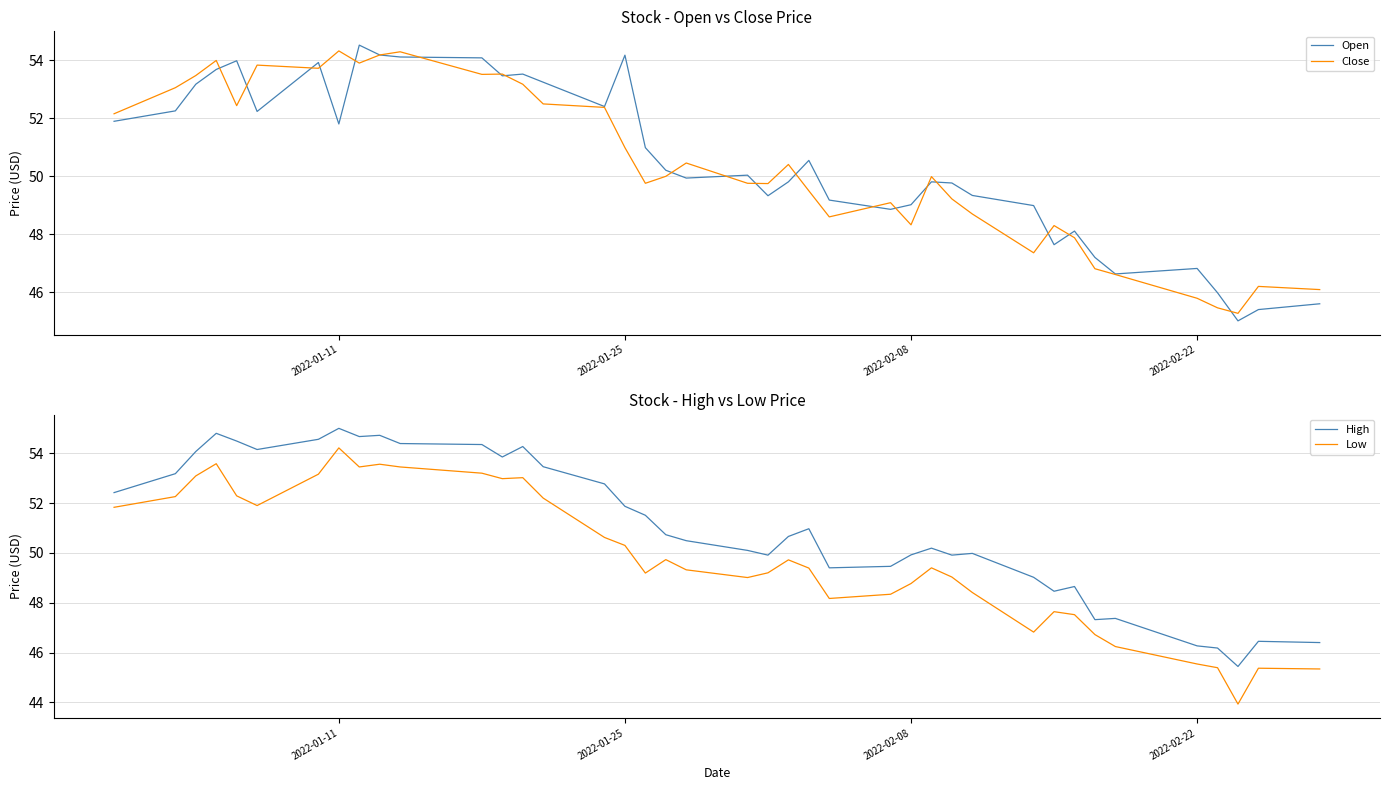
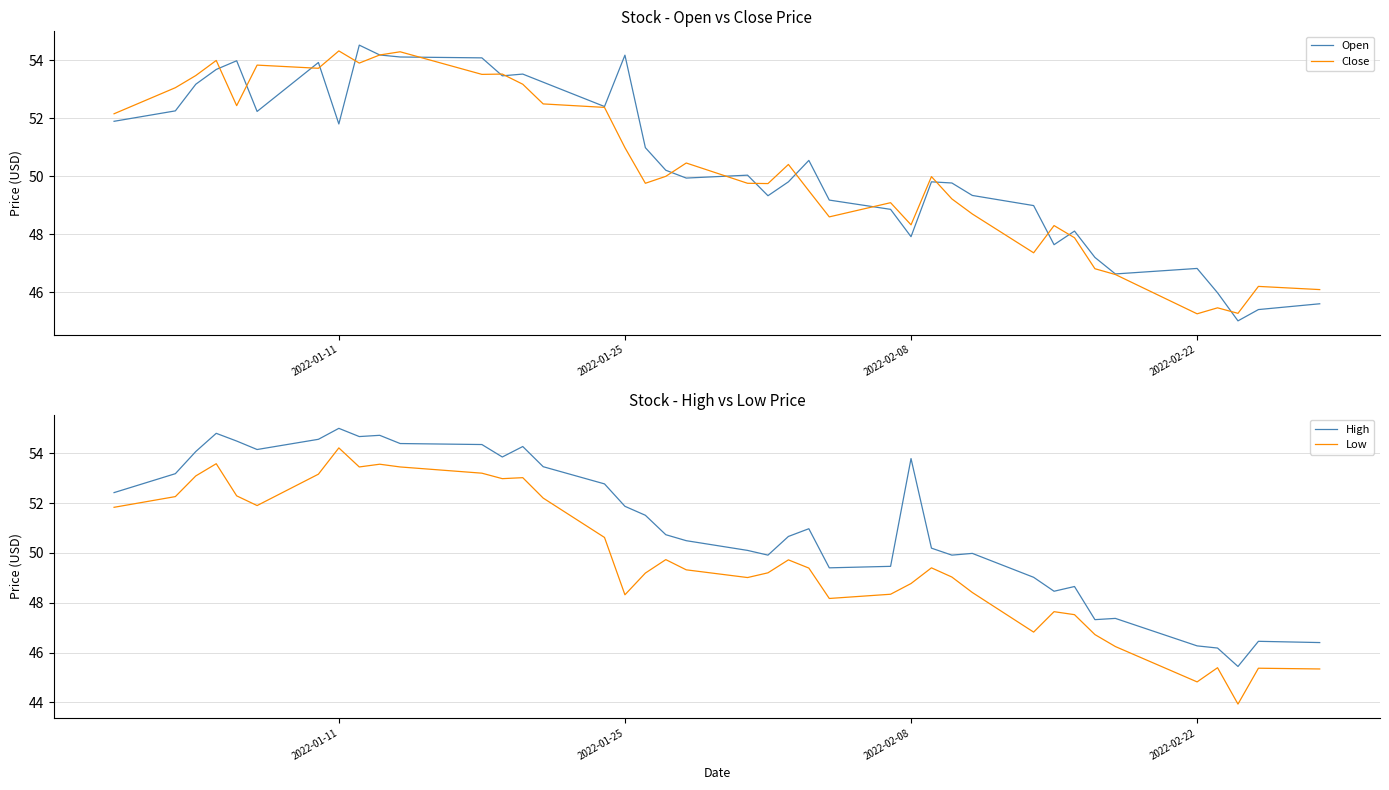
Stock - Open vs Close Price, Open, 2022-02-08: 49.0 -> 47.9
Stock - Open vs Close Price, Close, 2022-02-22: 45.8 -> 45.3
Stock - High vs Low Price, Low, 2022-01-25: 50.3 -> 48.3
Stock - High vs Low Price, High, 2022-02-08: 49.9 -> 53.8
Stock - High vs Low Price, Low, 2022-02-22: 45.5 -> 44.8
